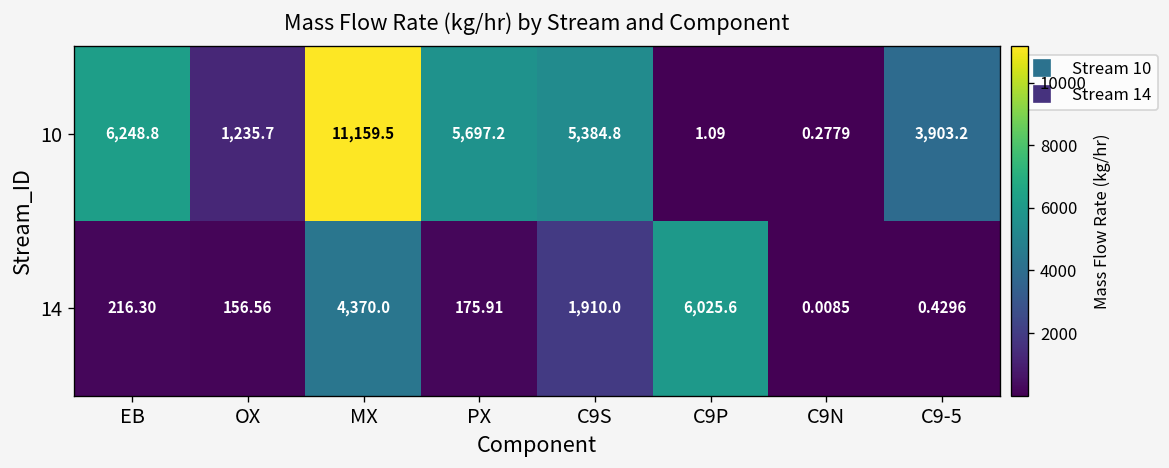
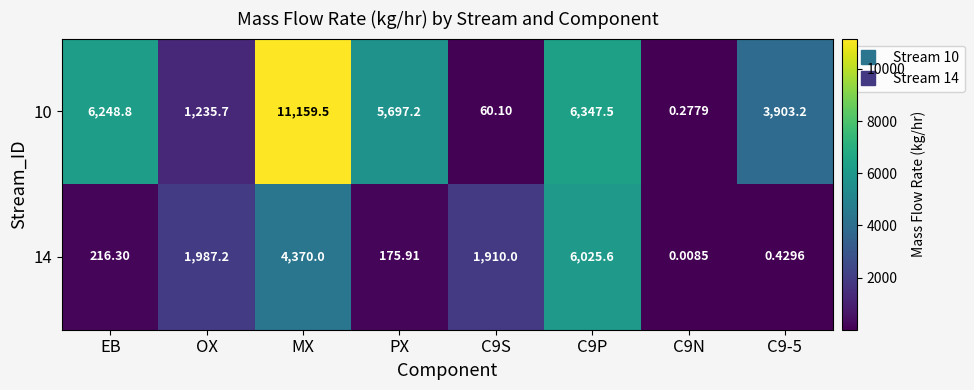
10, C9S: 5,384.8 -> 60.10
10, C9P: 1.09 -> 6,347.5
14, OX: 156.56 -> 1,987.2
